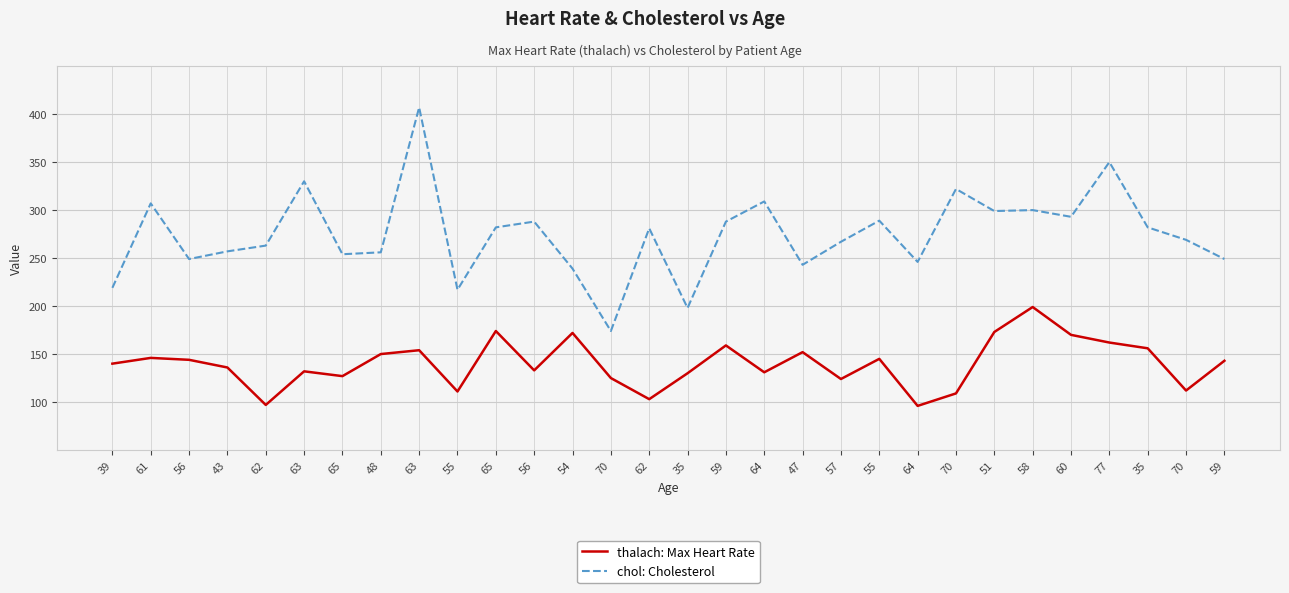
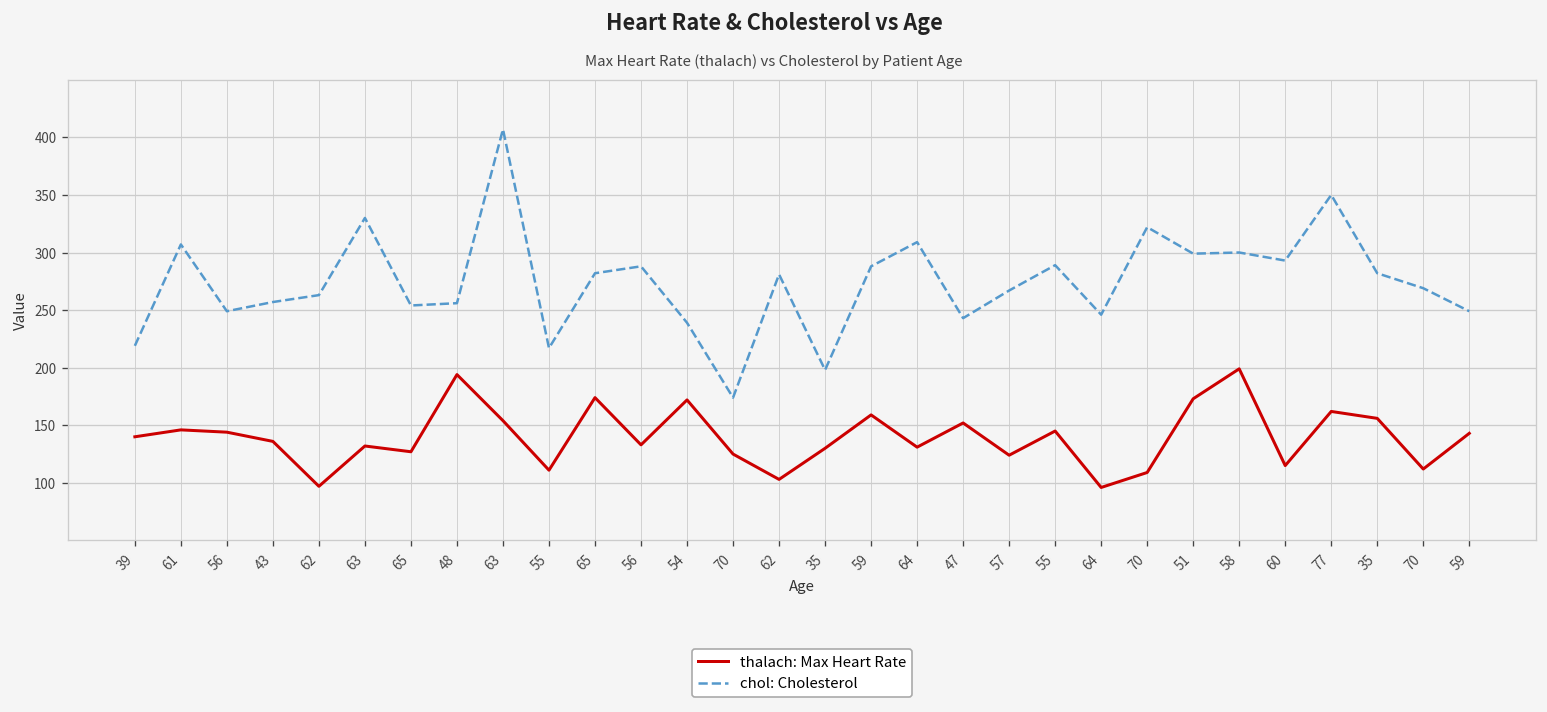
thalach: Max Heart Rate, 48: 150 -> 190
thalach: Max Heart Rate, 60: 170 -> 120
